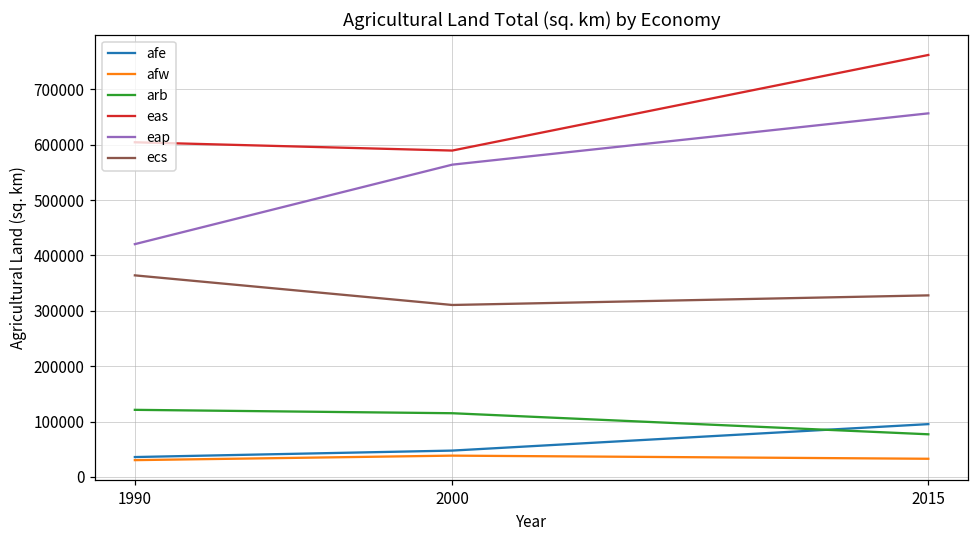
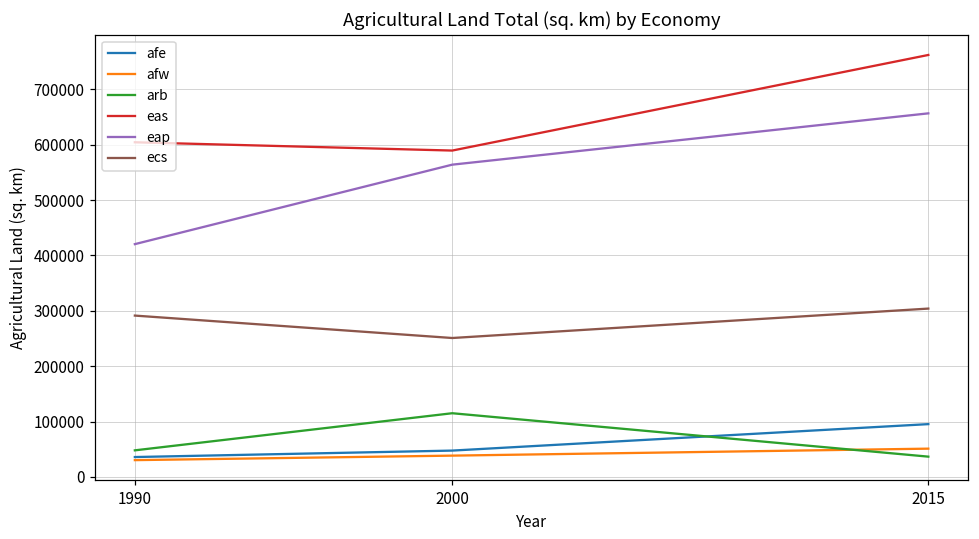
arb, 1990: 120000 -> 50000
ecs, 1990: 360000 -> 290000
ecs, 2000: 310000 -> 250000
afw, 2015: 30000 -> 50000
arb, 2015: 80000 -> 40000
ecs, 2015: 330000 -> 300000
